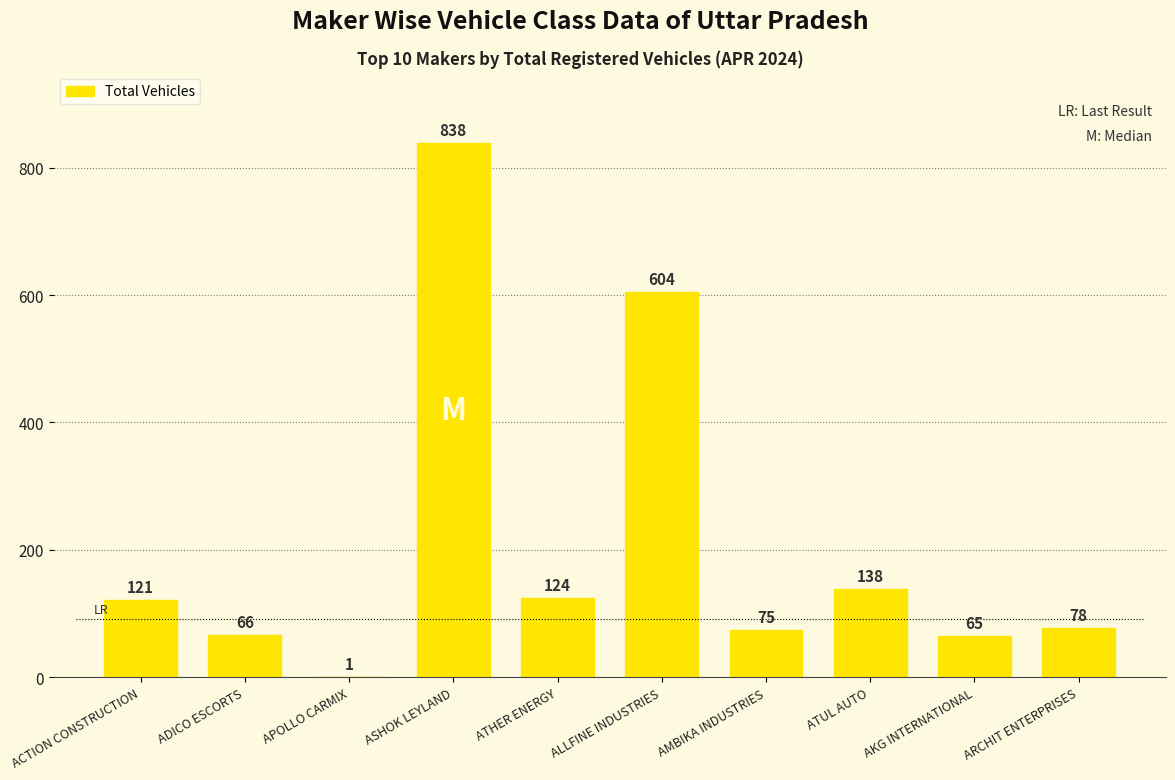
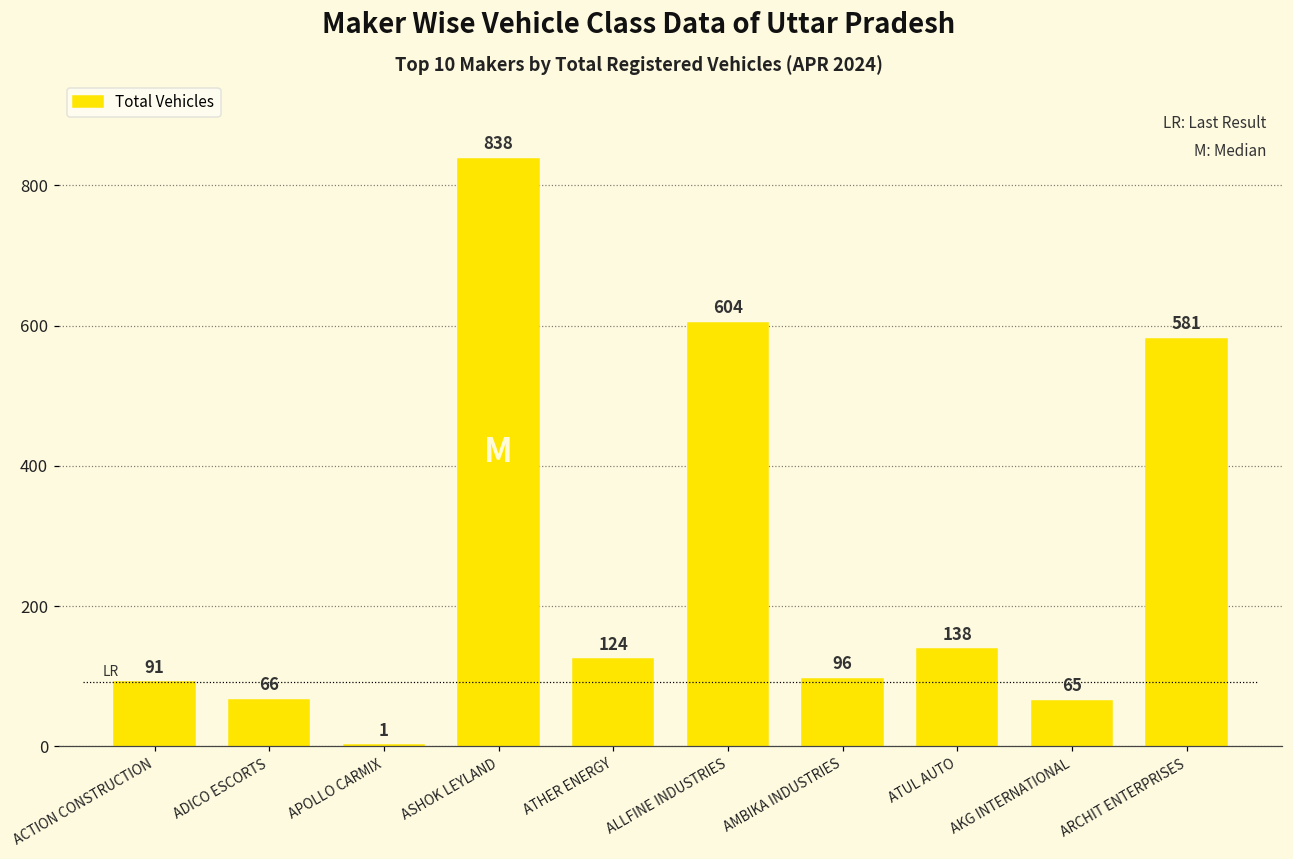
ACTION CONSTRUCTION: 121 -> 91
AMBIKA INDUSTRIES: 75 -> 96
ARCHIT ENTERPRISES: 78 -> 581
